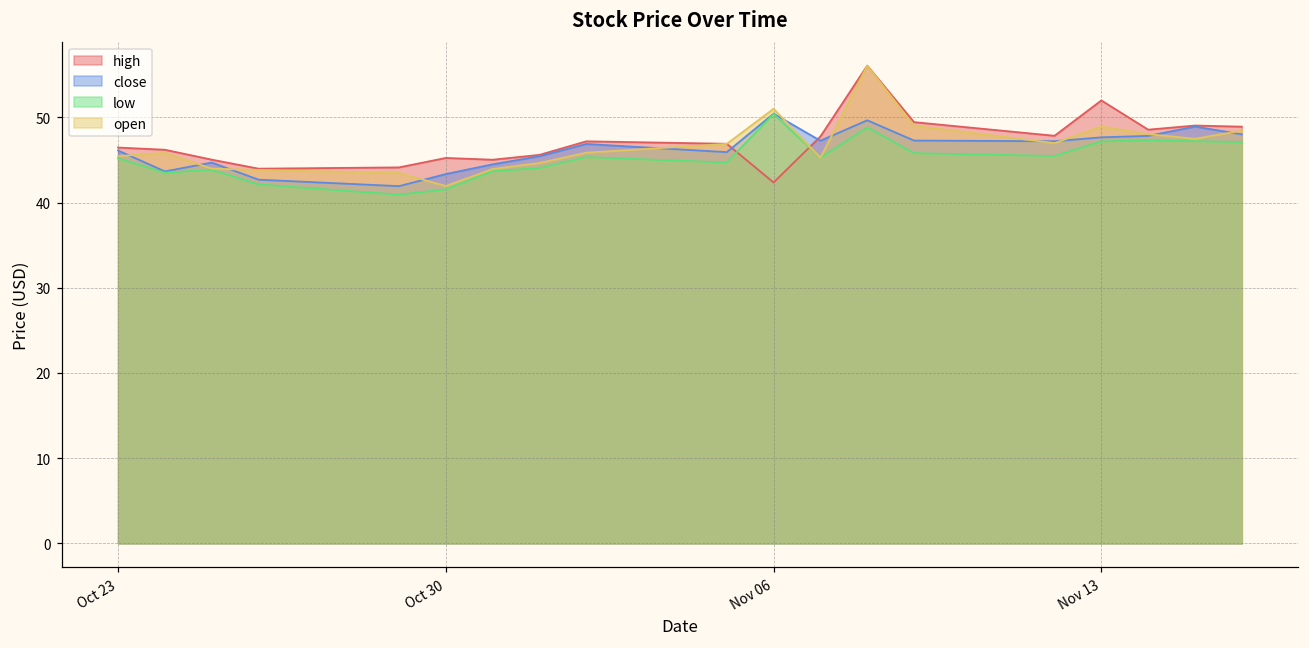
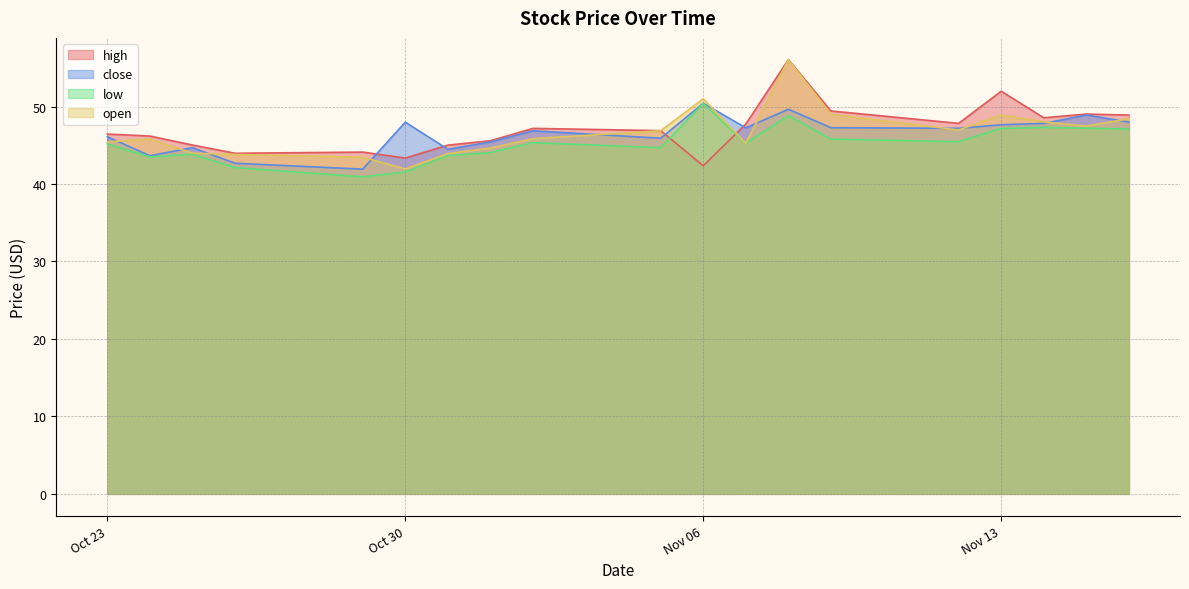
high, Oct 30: 45 -> 43
close, Oct 30: 43 -> 48
